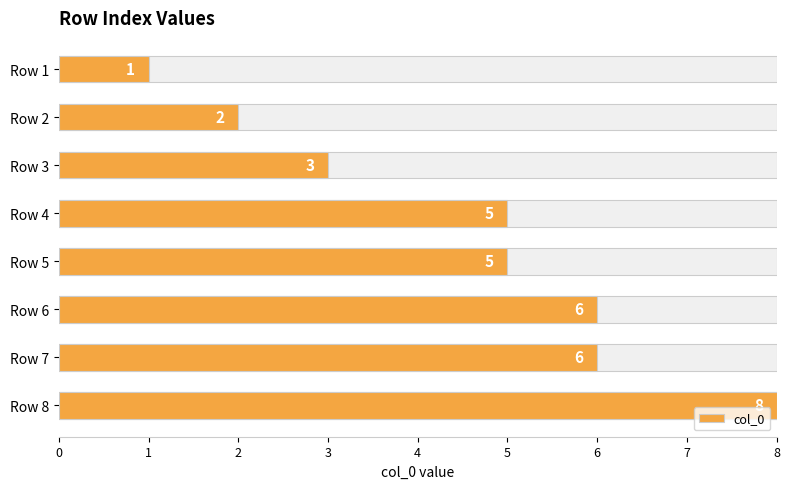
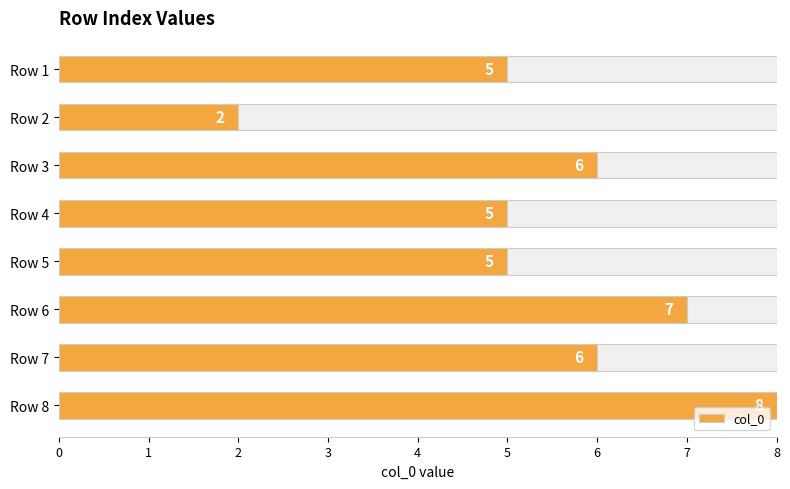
col_0, Row 1: 1 -> 5
col_0, Row 3: 3 -> 6
col_0, Row 6: 6 -> 7
